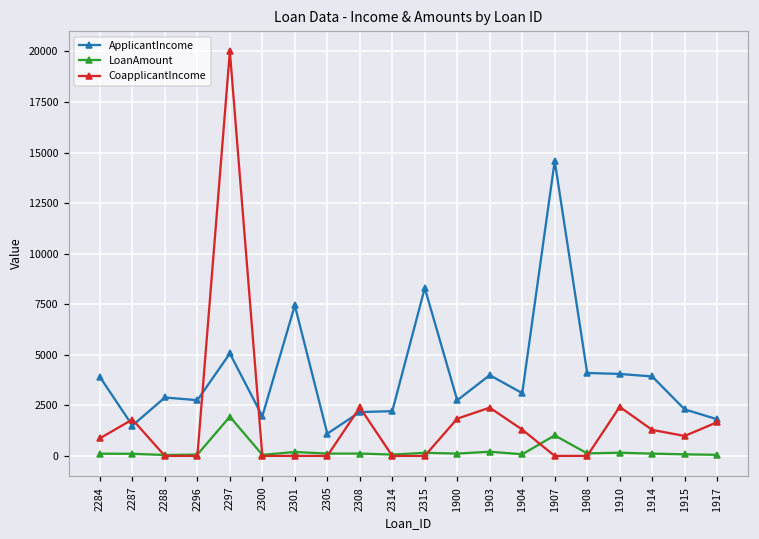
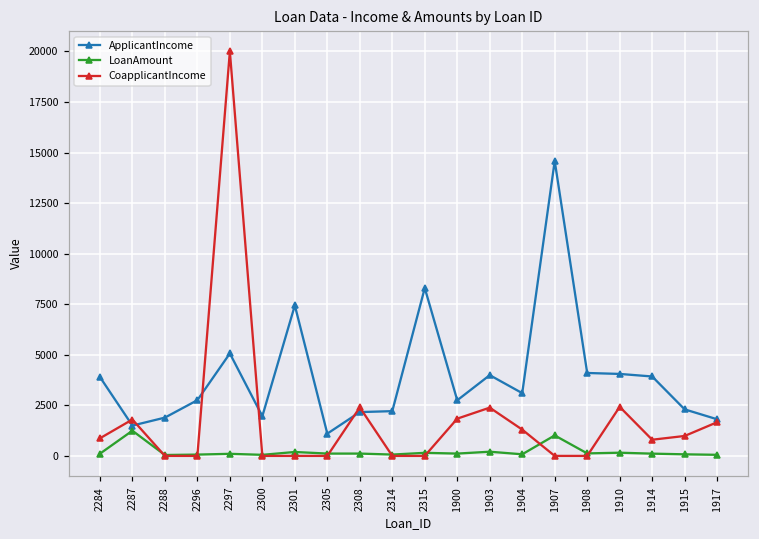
LoanAmount, 2287: 100 -> 1200
ApplicantIncome, 2288: 2900 -> 1900
LoanAmount, 2297: 1900 -> 100
CoapplicantIncome, 1914: 1300 -> 800
